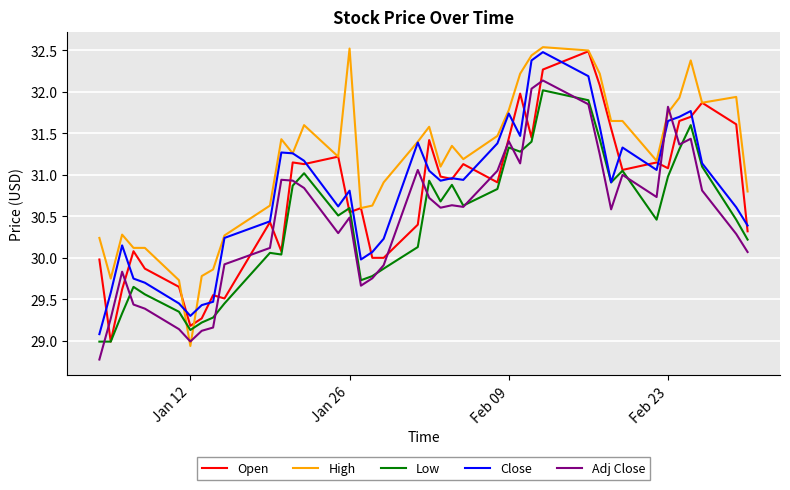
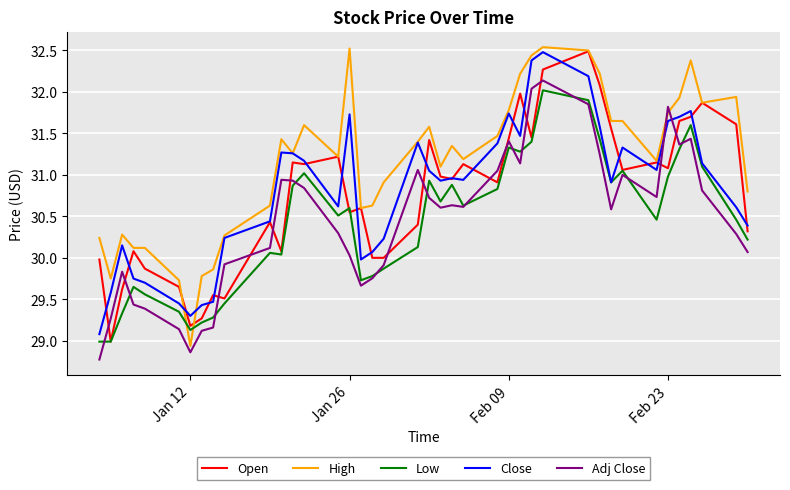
Adj Close, Jan 12: 29.0 -> 28.9
Close, Jan 26: 30.8 -> 31.7
Adj Close, Jan 26: 30.5 -> 30.0
